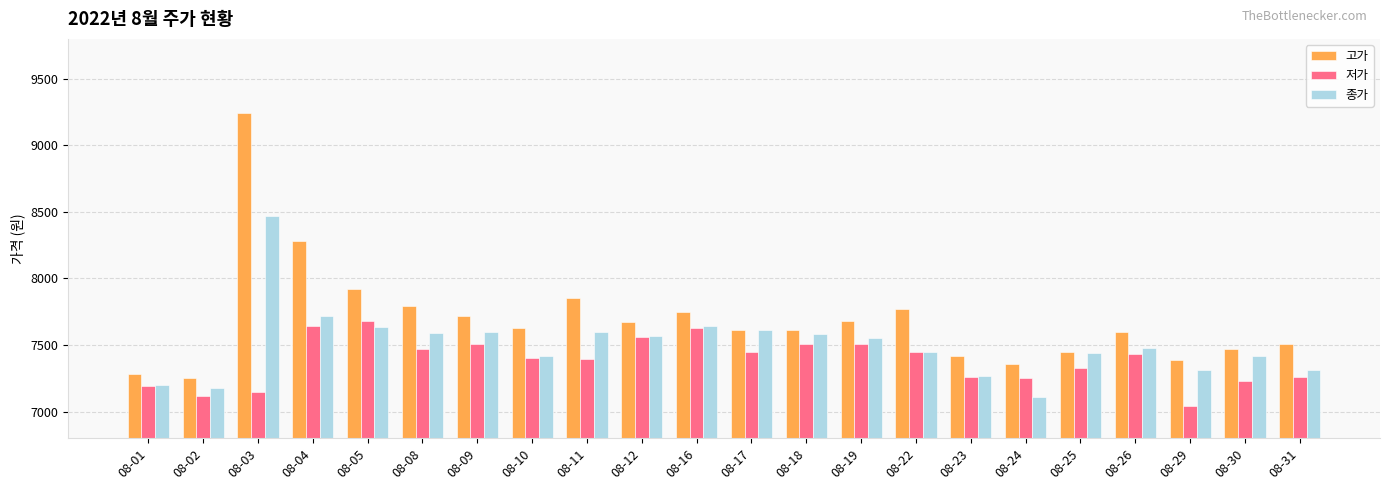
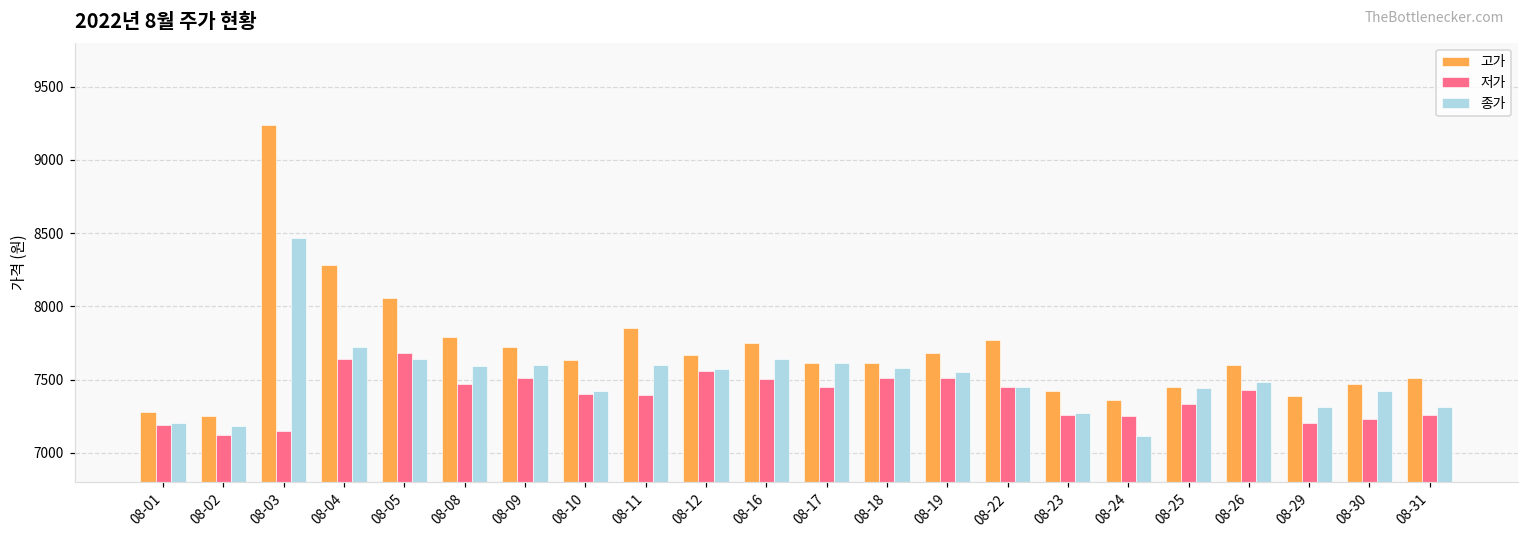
고가, 08-05: 7920 -> 8060
저가, 08-16: 7630 -> 7500
저가, 08-29: 7040 -> 7200
